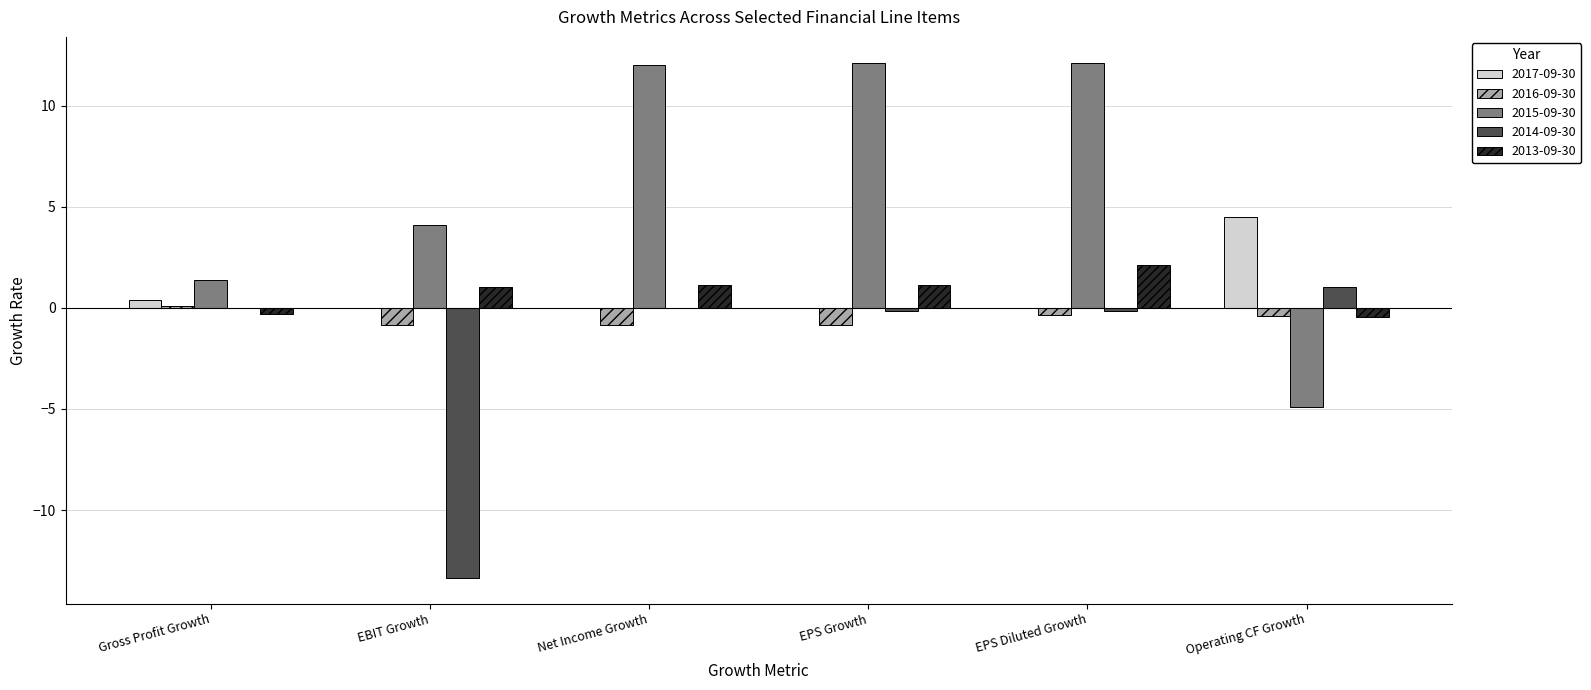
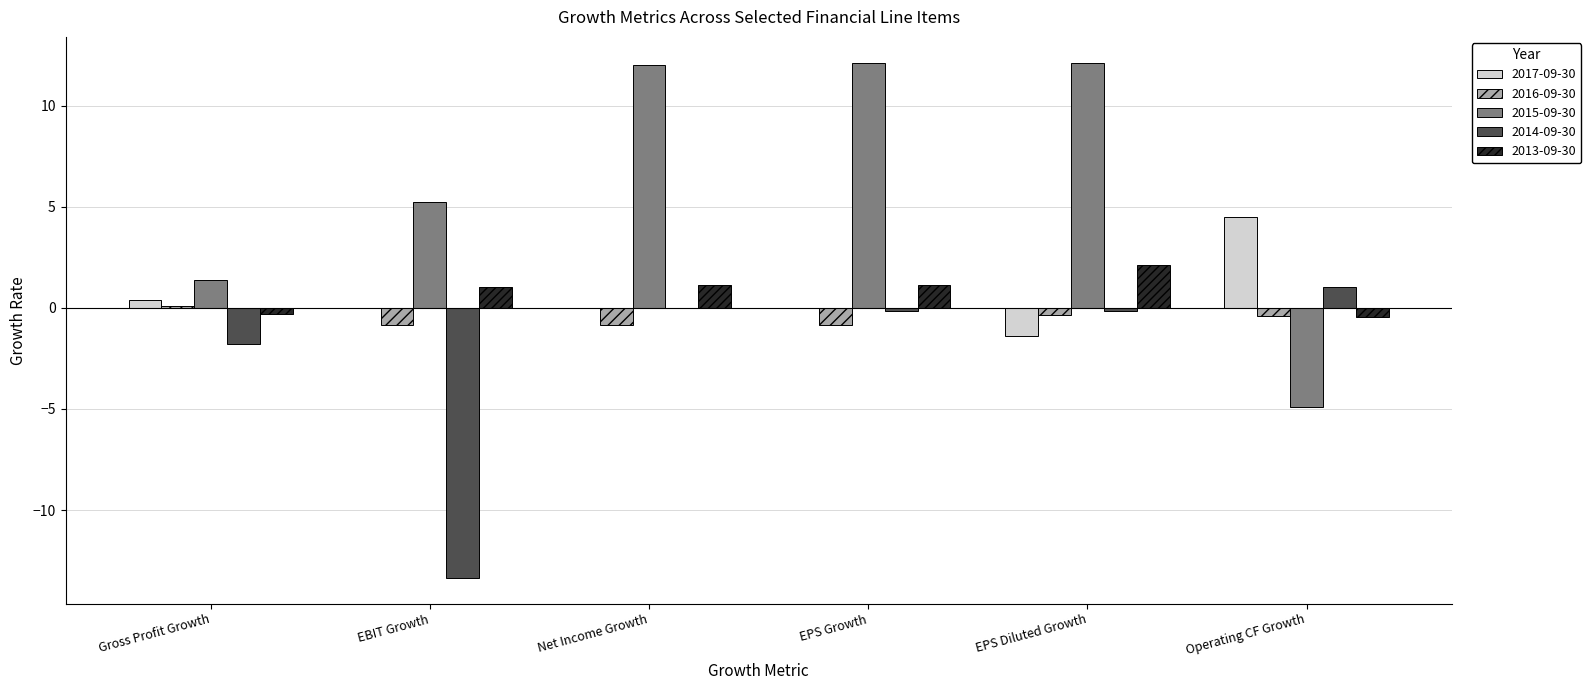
2014-09-30, Gross Profit Growth: 0.0 -> -1.8
2015-09-30, EBIT Growth: 4.1 -> 5.2
2017-09-30, EPS Diluted Growth: 0.0 -> -1.4
